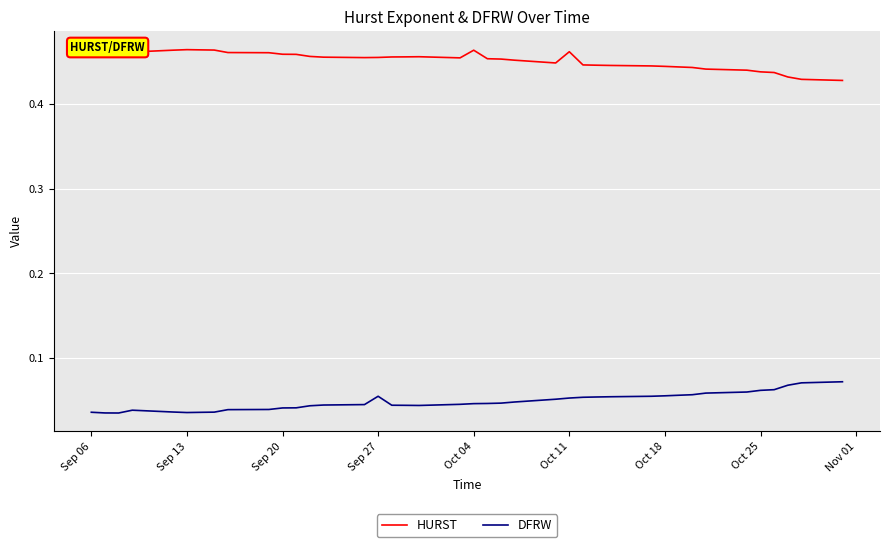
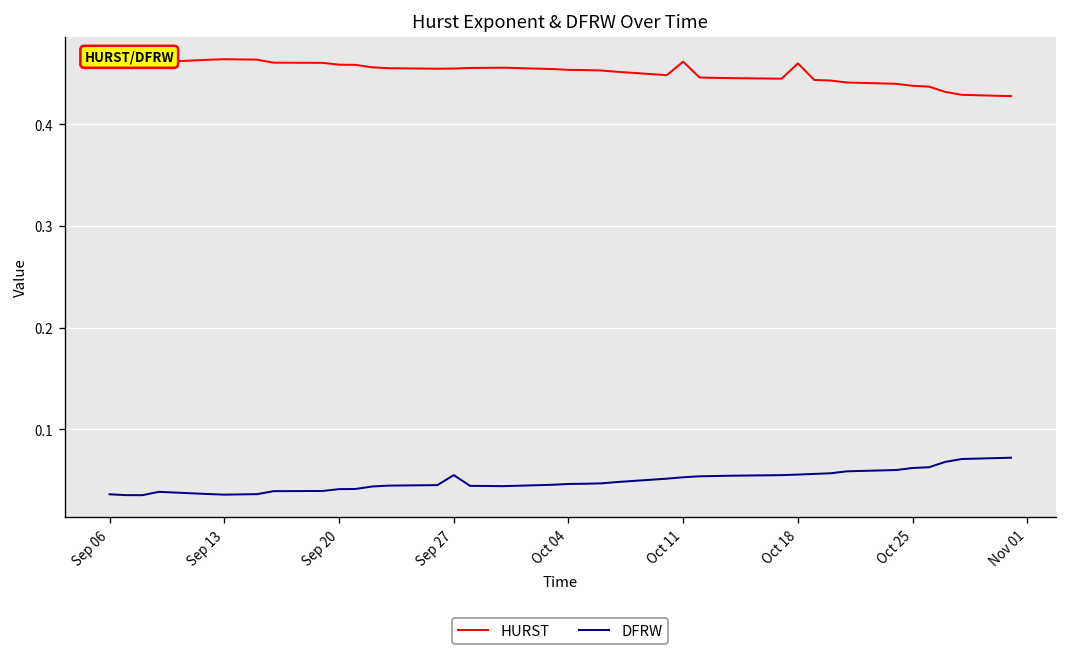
HURST, Oct 04: 0.46 -> 0.45
HURST, Oct 18: 0.44 -> 0.46
